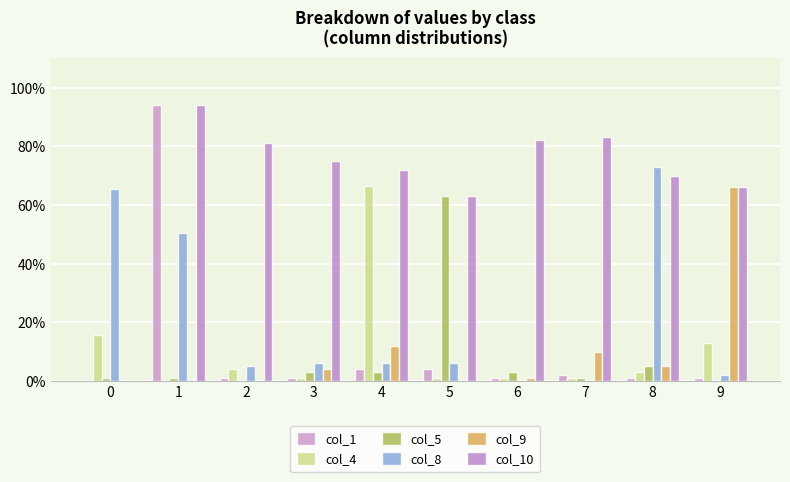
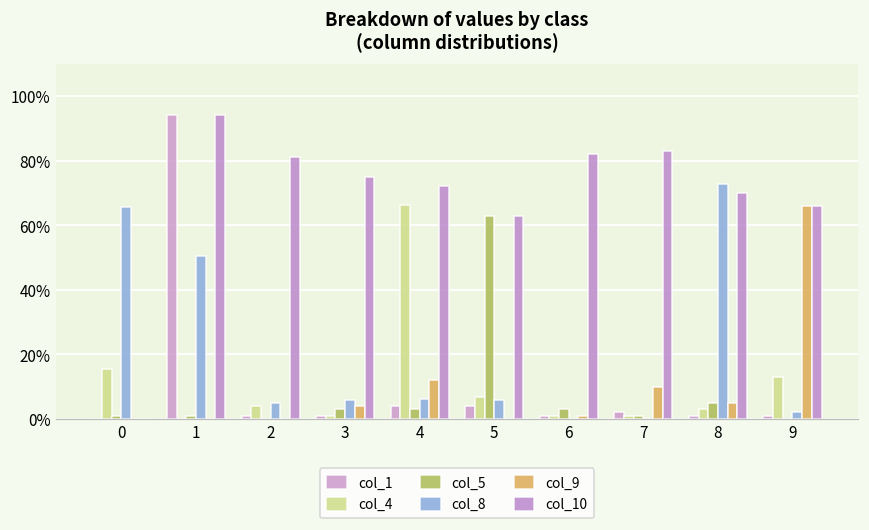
col_4, 5: 1% -> 7%
